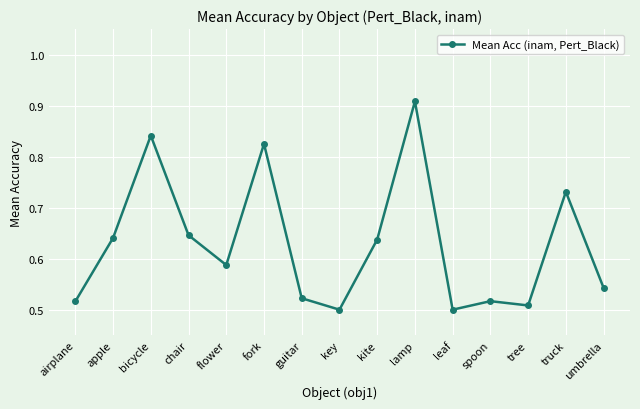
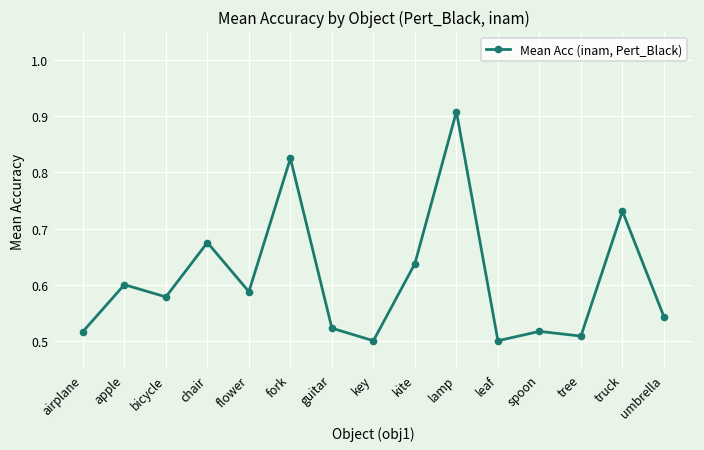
apple: 0.64 -> 0.60
bicycle: 0.84 -> 0.58
chair: 0.65 -> 0.68
